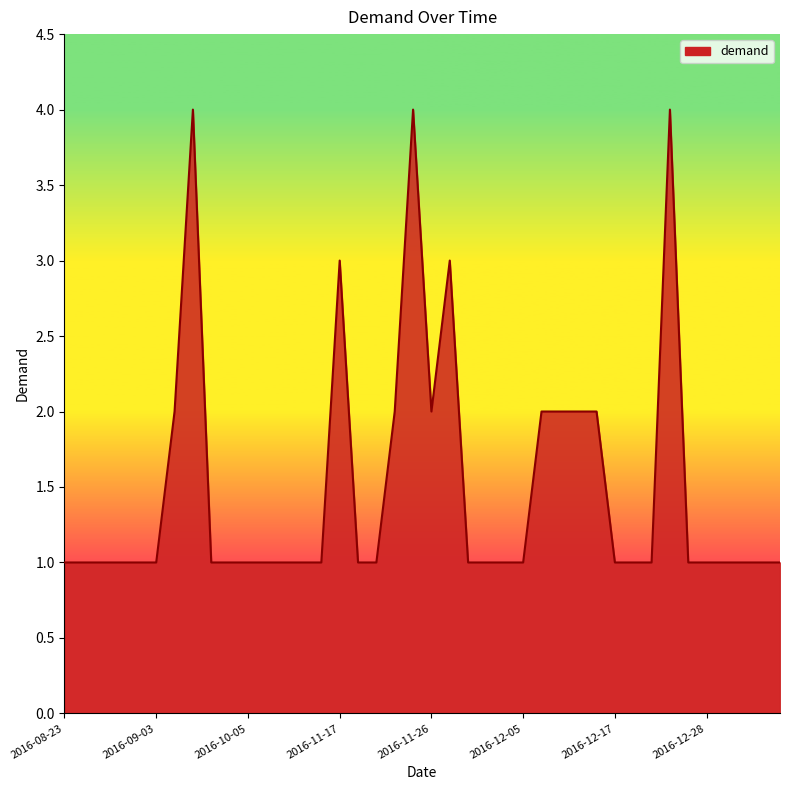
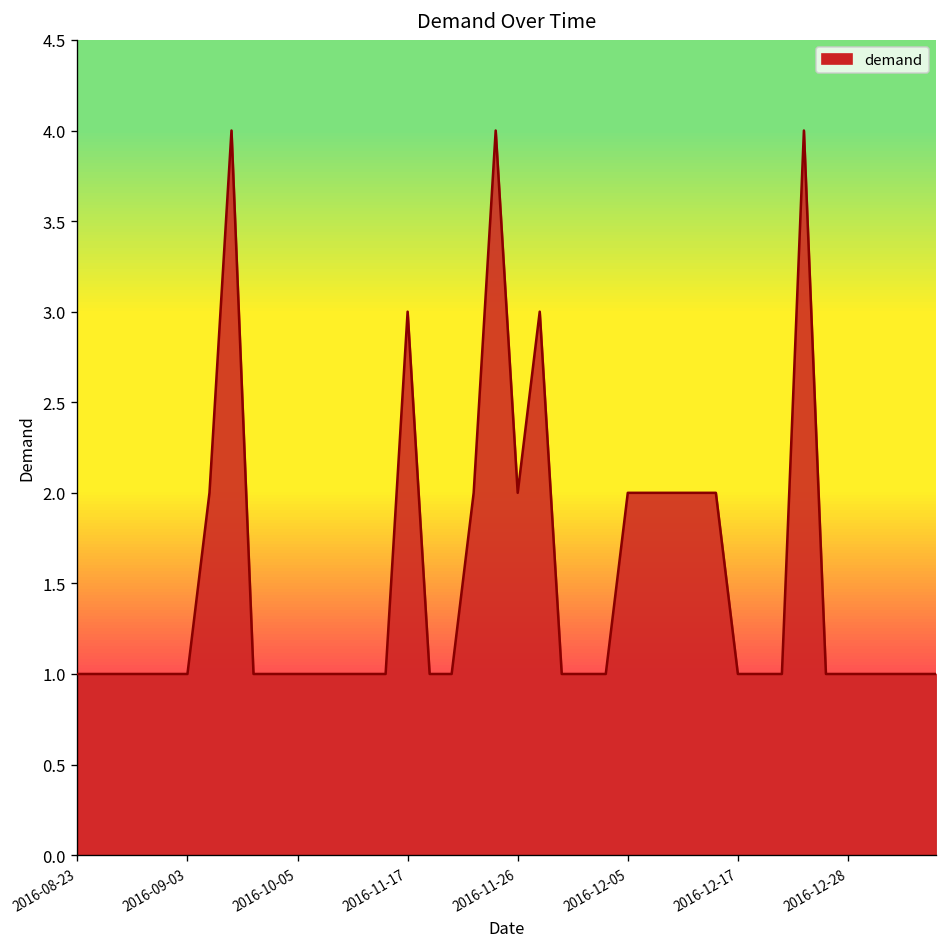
2016-12-05: 1 -> 2
